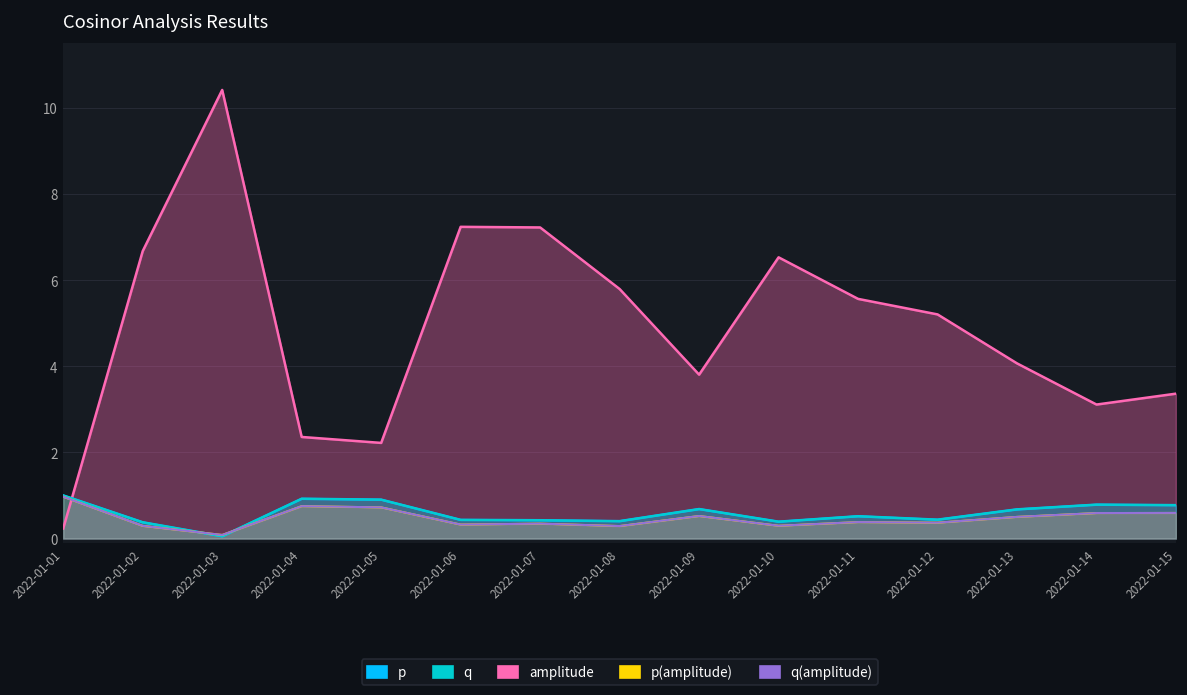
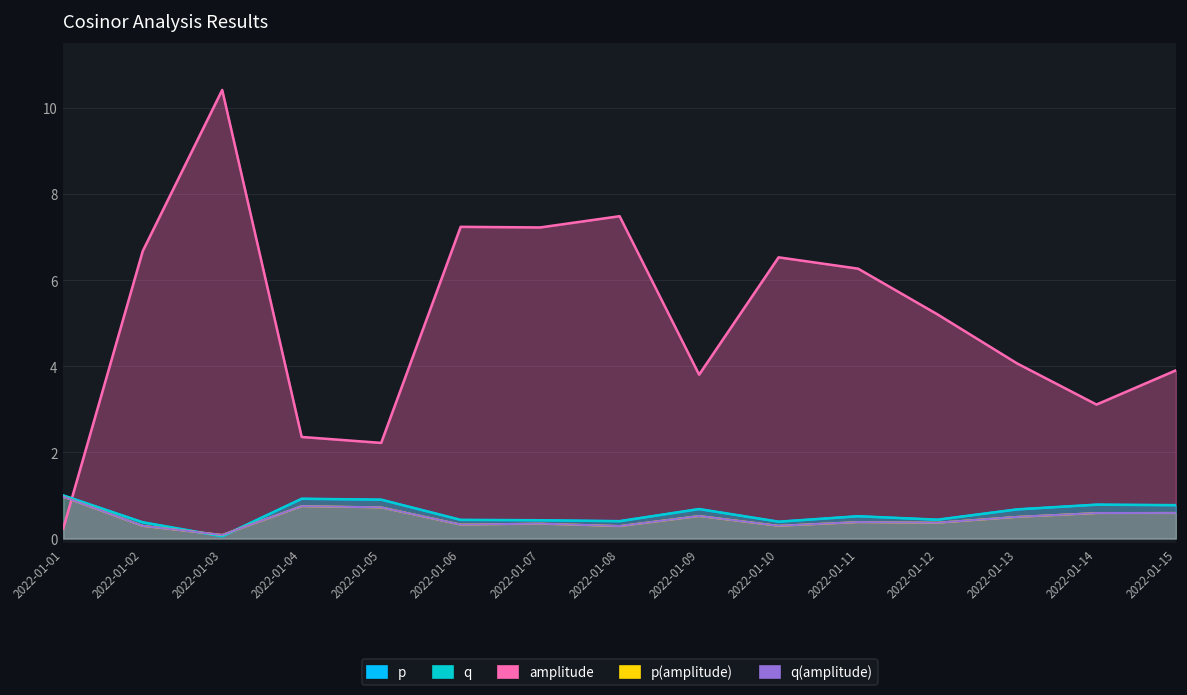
amplitude, 2022-01-08: 5.8 -> 7.5
amplitude, 2022-01-11: 5.6 -> 6.3
amplitude, 2022-01-15: 3.4 -> 3.9
